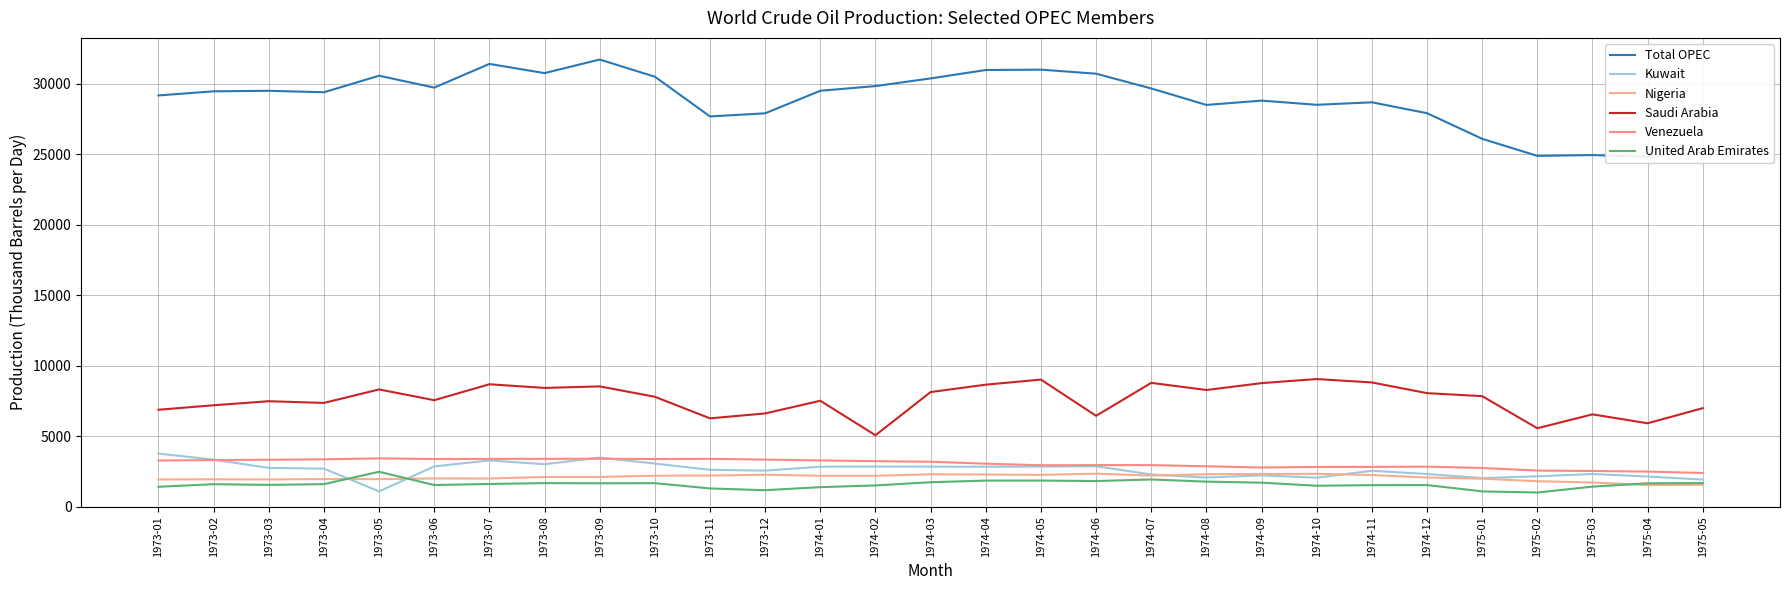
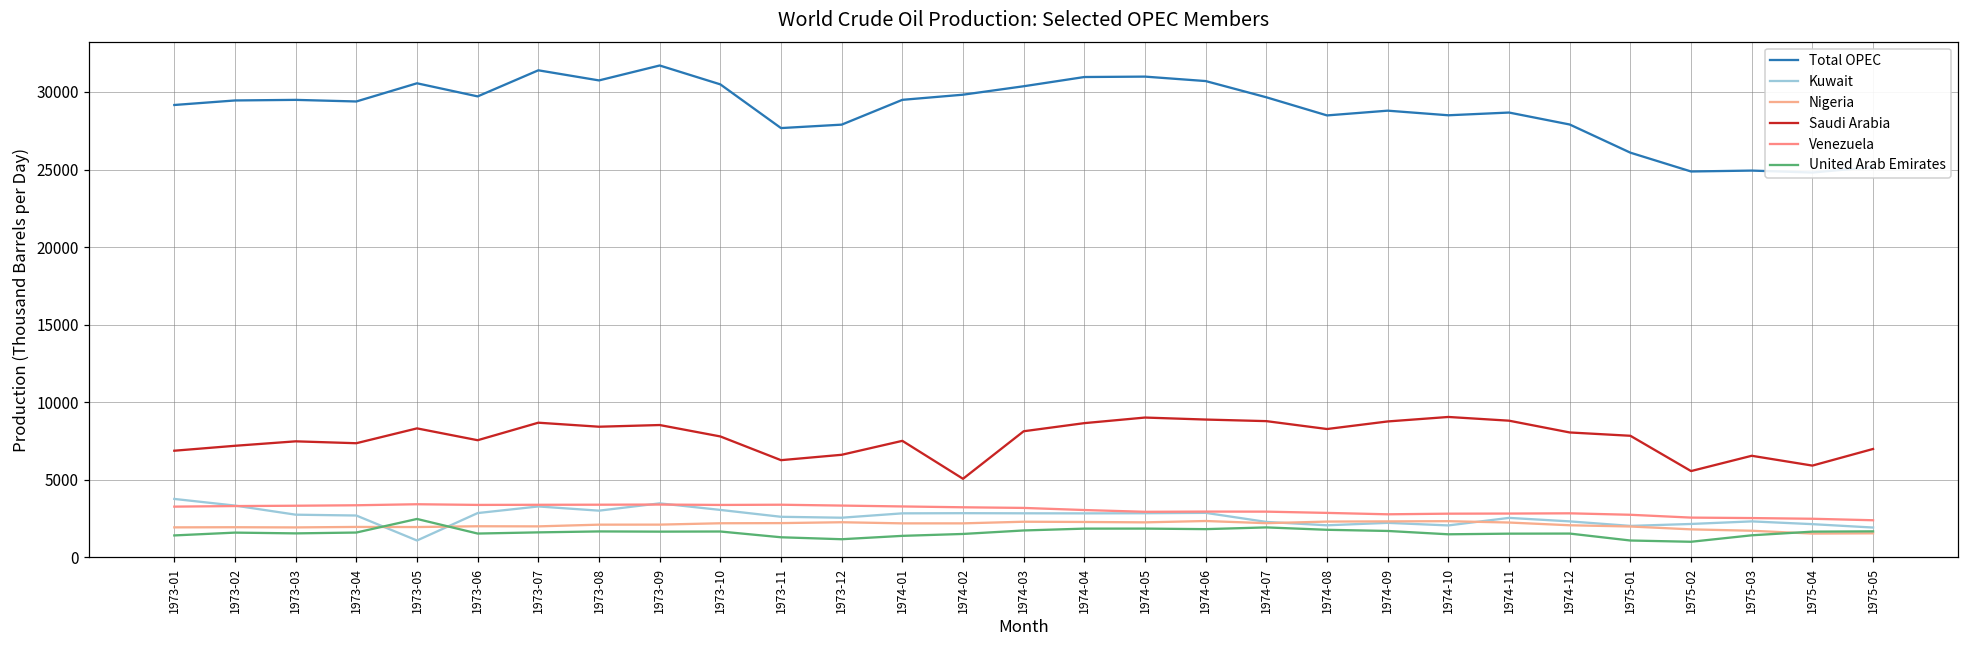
Saudi Arabia, 1974-06: 6400 -> 8900
